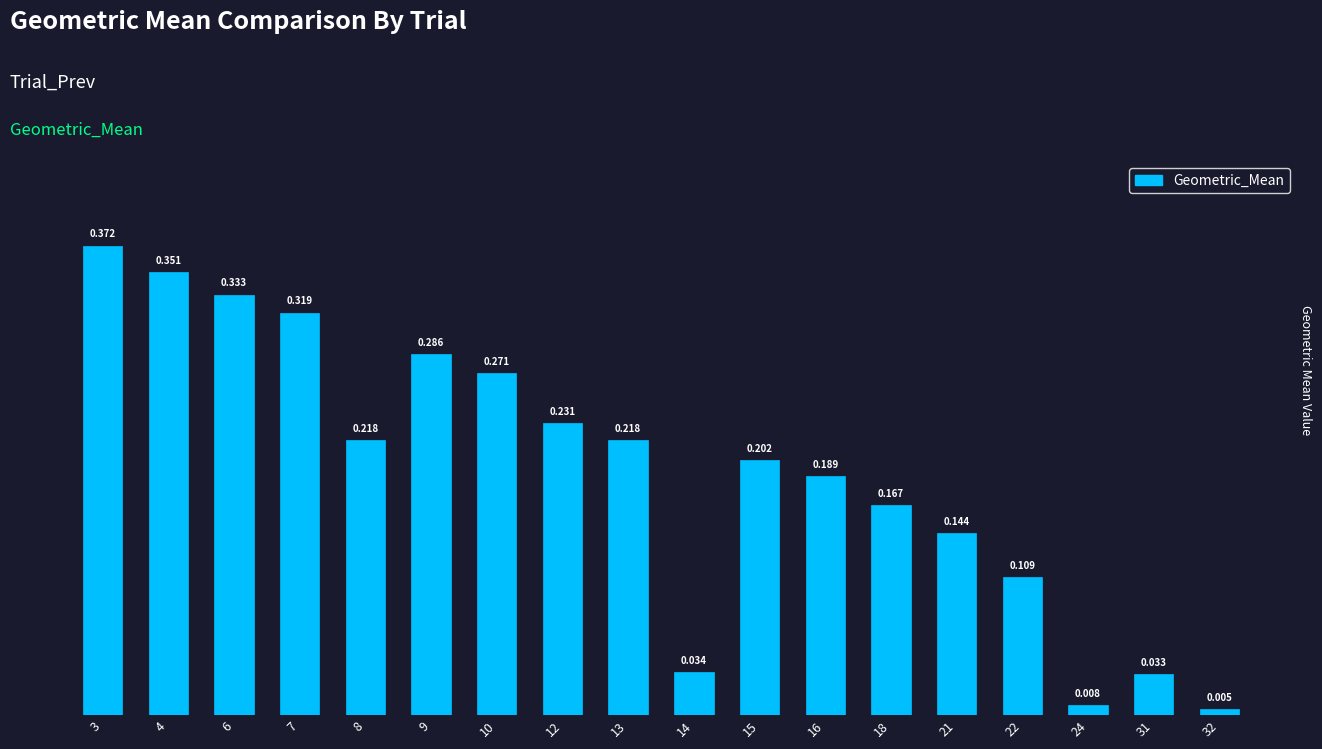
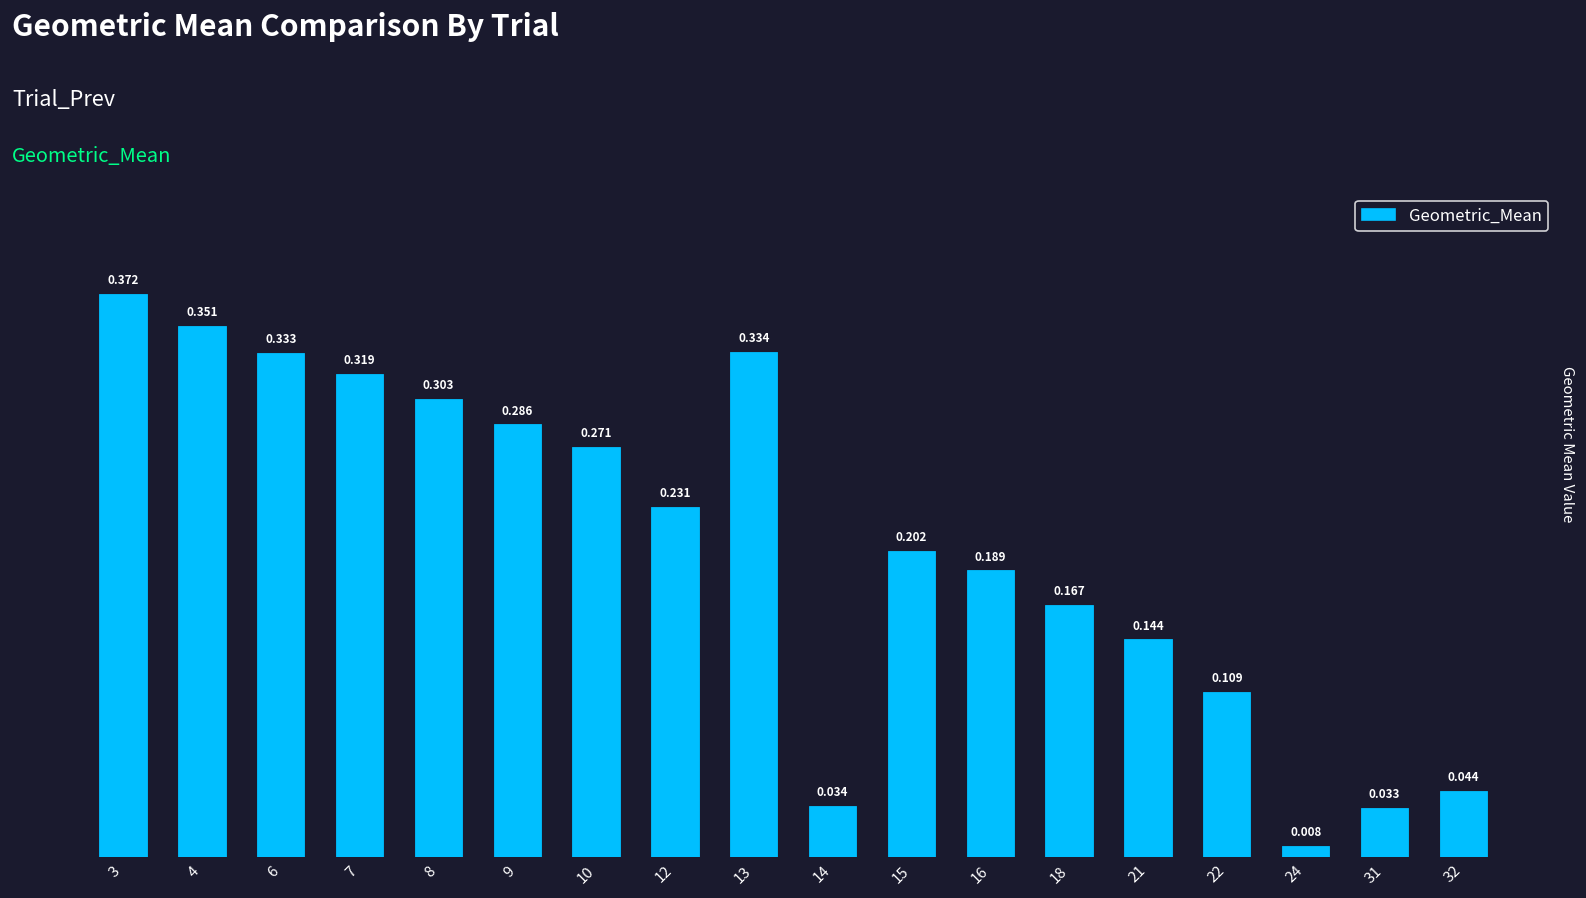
8: 0.218 -> 0.303
13: 0.218 -> 0.334
32: 0.005 -> 0.044
